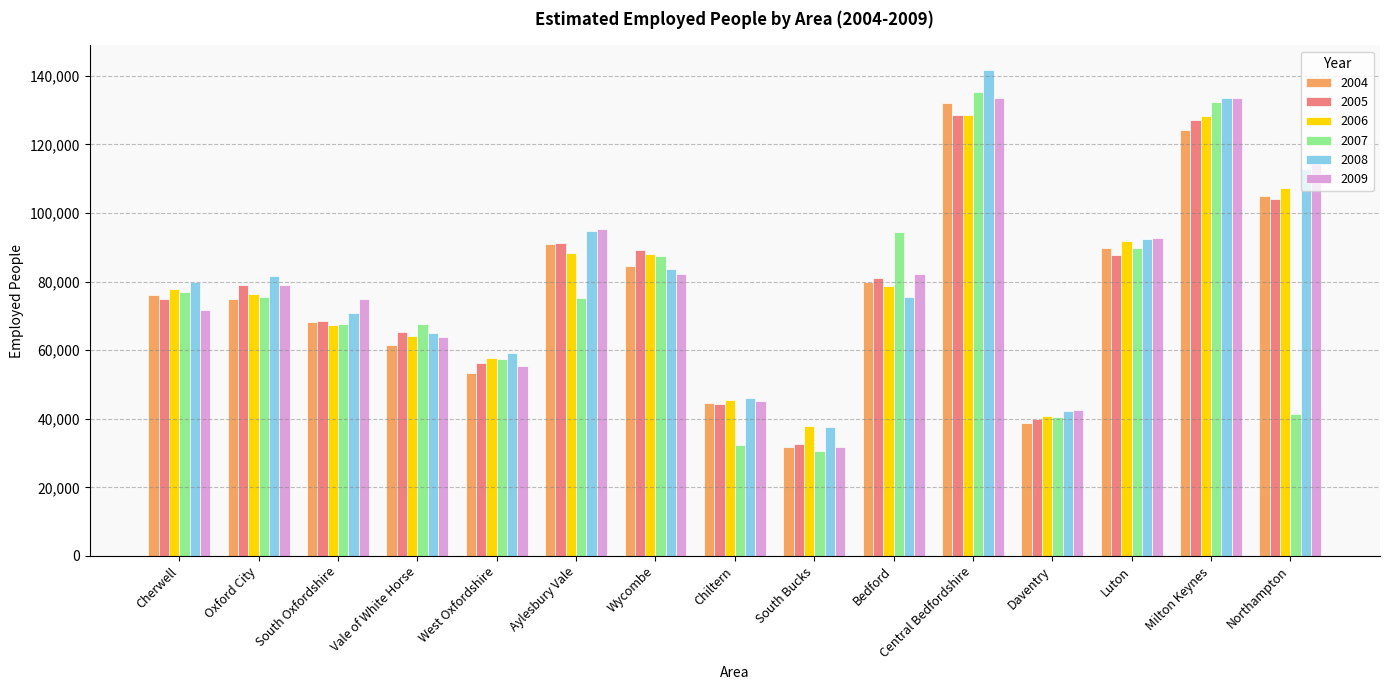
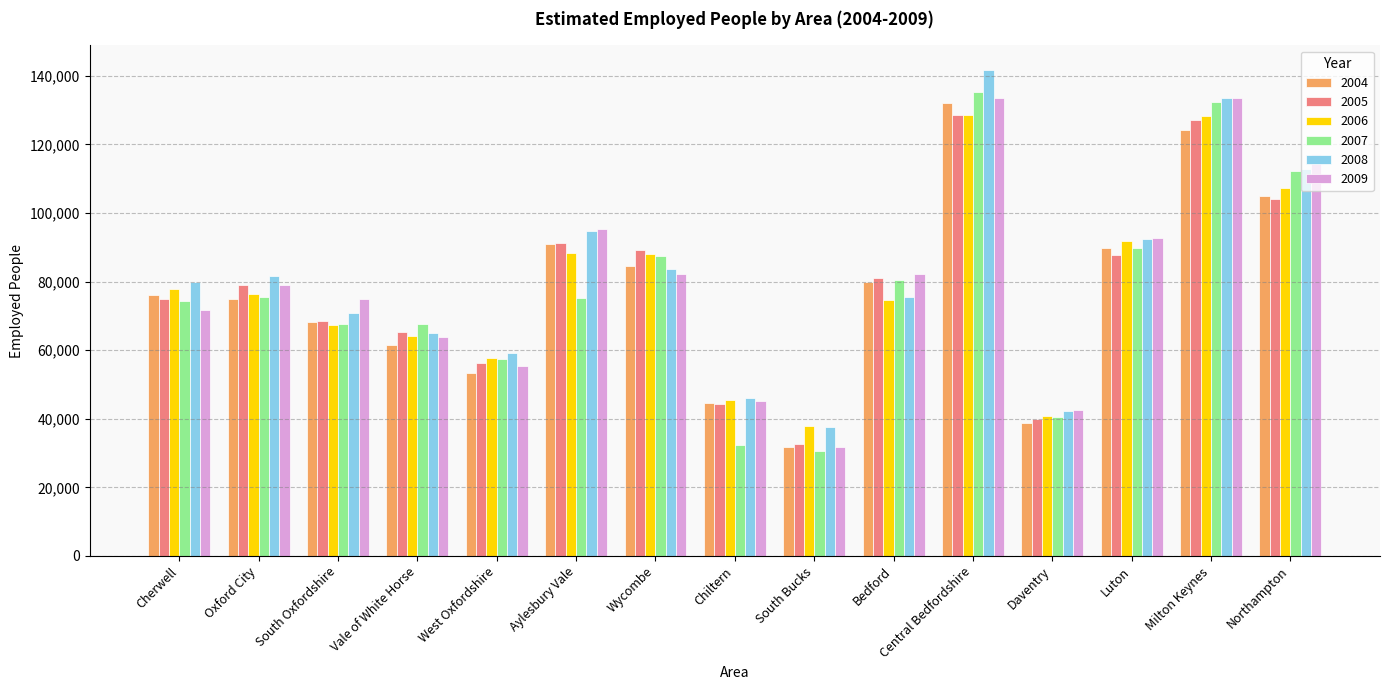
2007, Cherwell: 77,000 -> 74,000
2006, Bedford: 79,000 -> 75,000
2007, Bedford: 94,000 -> 80,000
2007, Northampton: 41,000 -> 112,000
